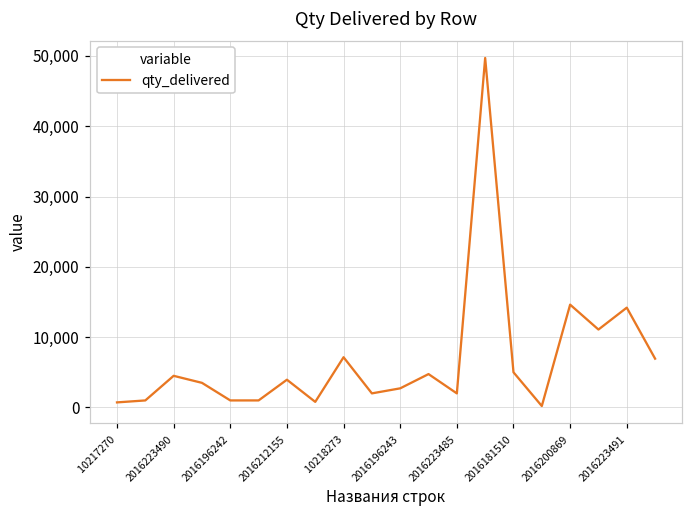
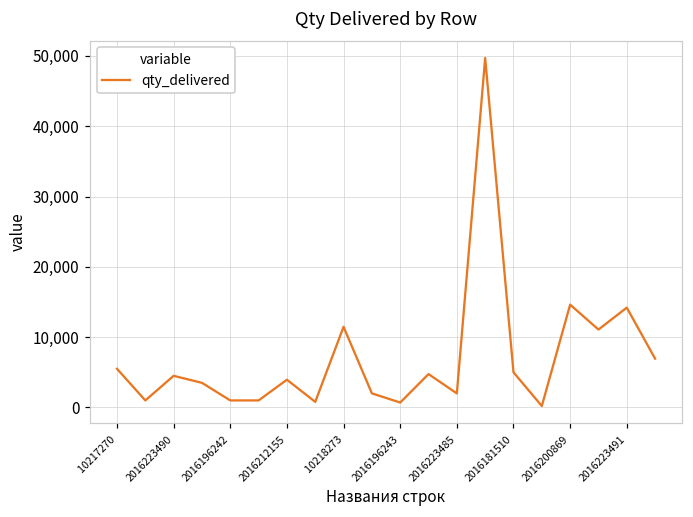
10217270: 1,000 -> 6,000
10218273: 7,000 -> 11,000
2016196243: 3,000 -> 1,000
